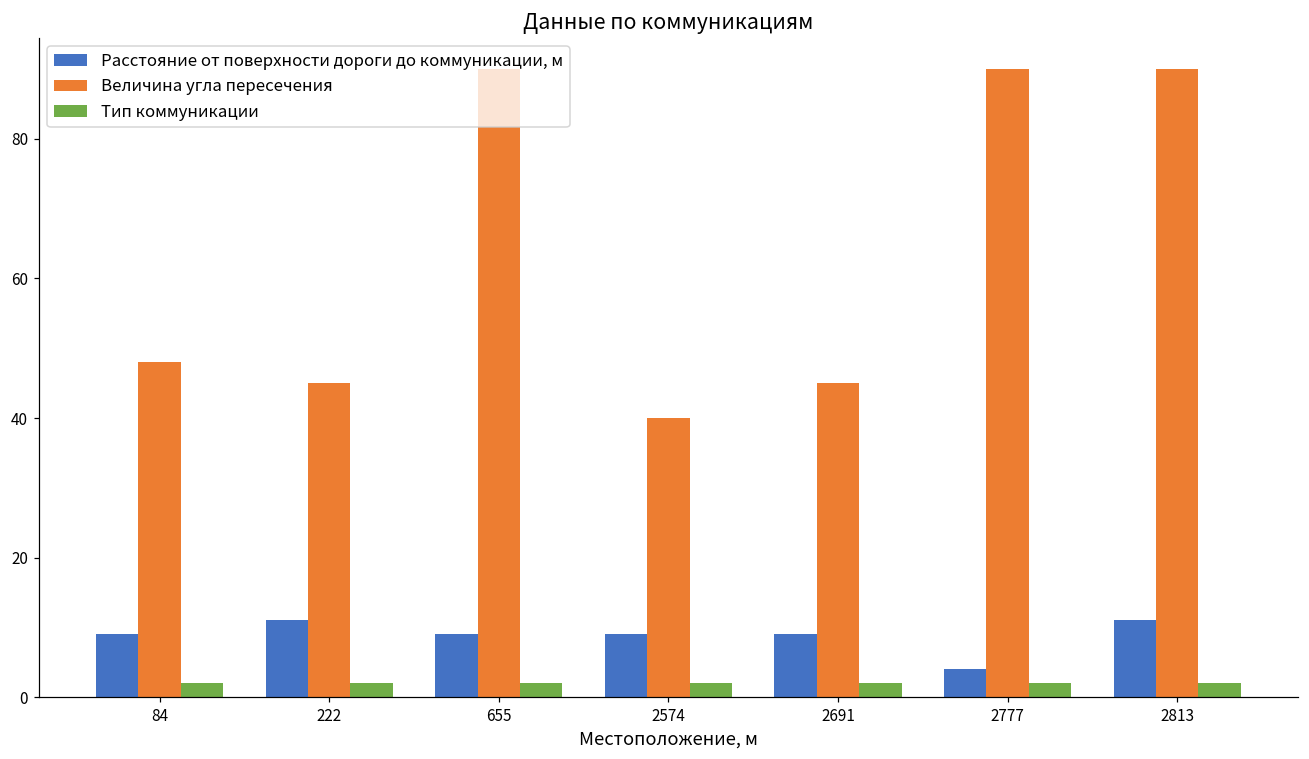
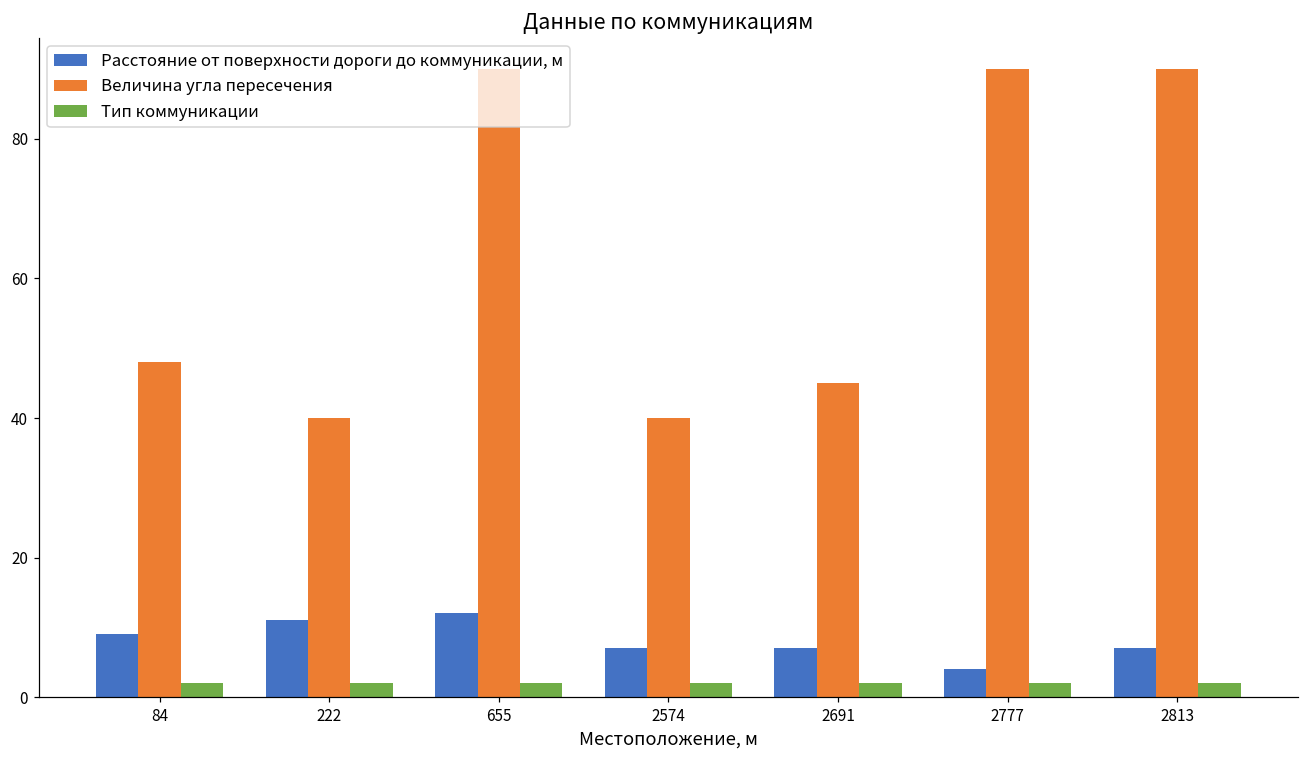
Величина угла пересечения, 222: 45 -> 40
Расстояние от поверхности дороги до коммуникации, м, 655: 9 -> 12
Расстояние от поверхности дороги до коммуникации, м, 2574: 9 -> 7
Расстояние от поверхности дороги до коммуникации, м, 2691: 9 -> 7
Расстояние от поверхности дороги до коммуникации, м, 2813: 11 -> 7
